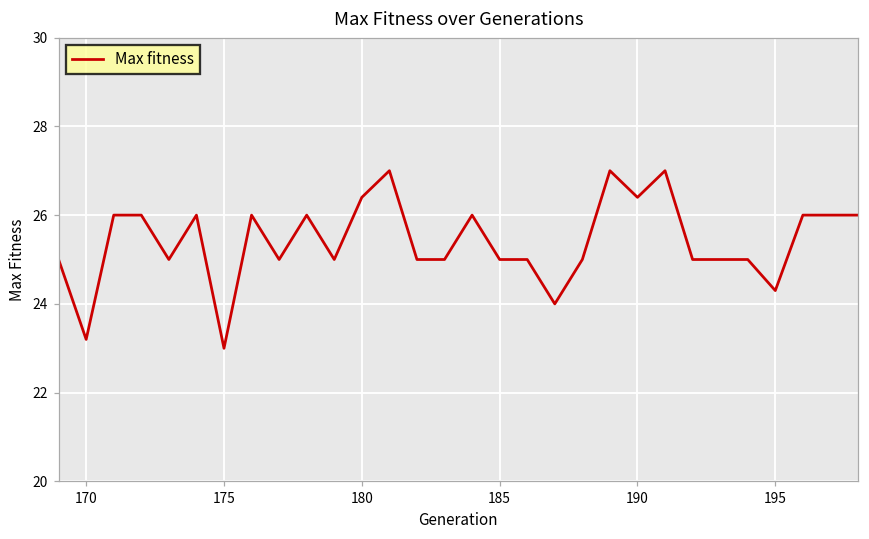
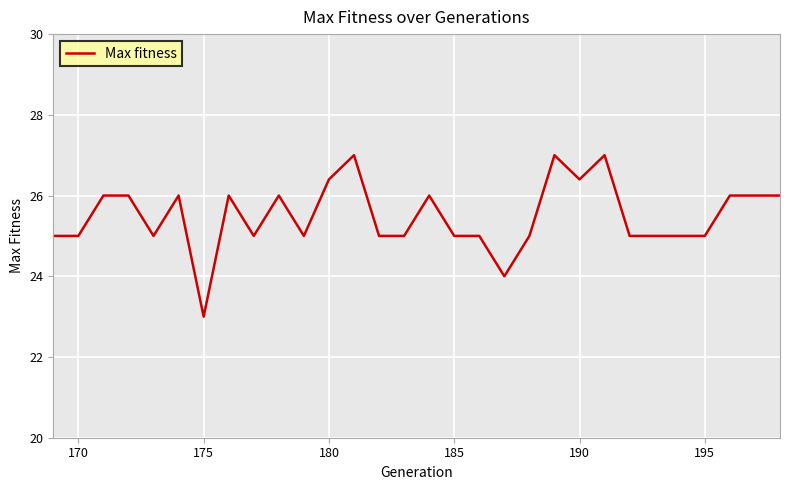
170: 23.2 -> 25.0
195: 24.3 -> 25.0
